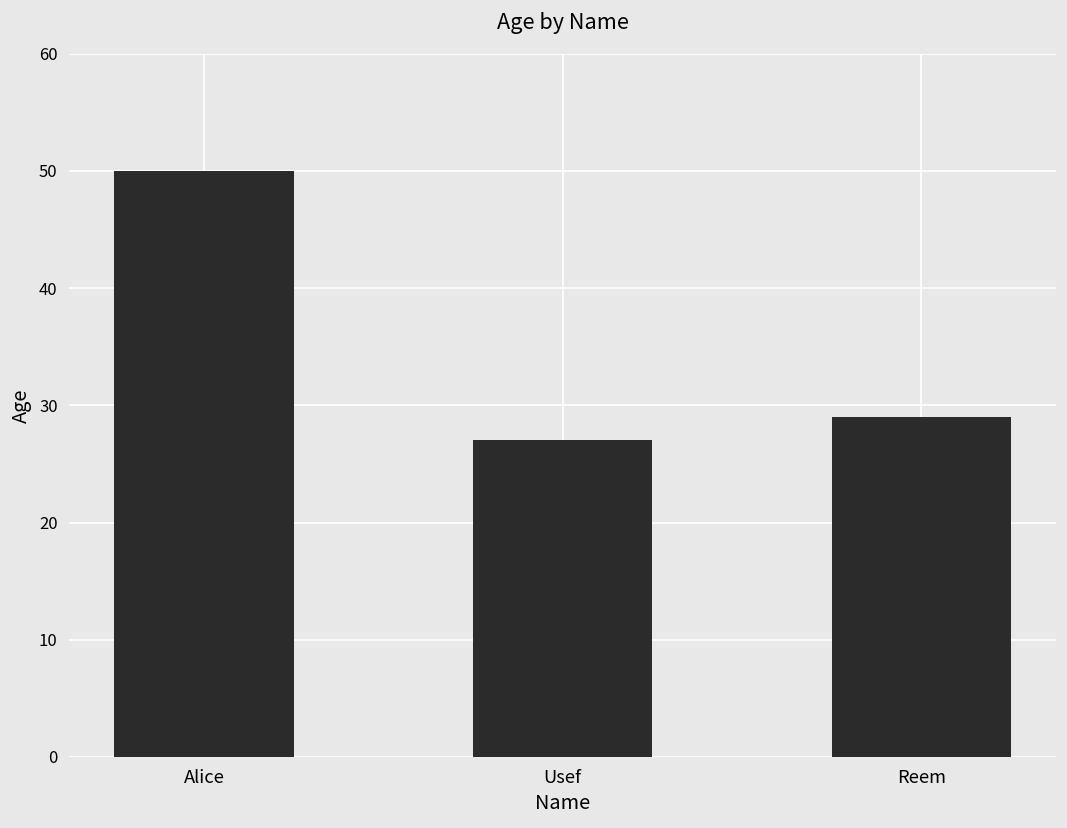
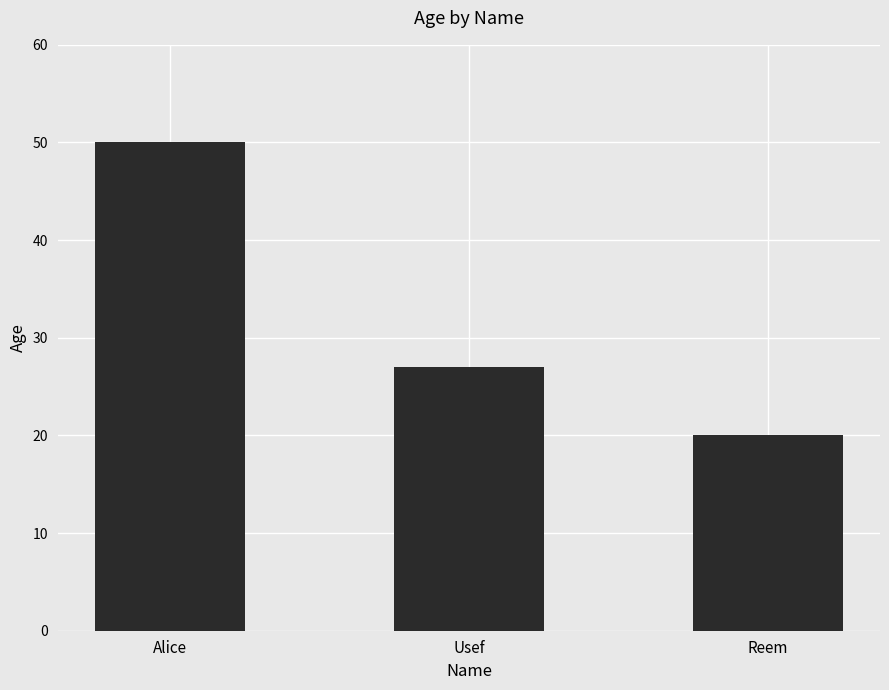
Reem: 29 -> 20
